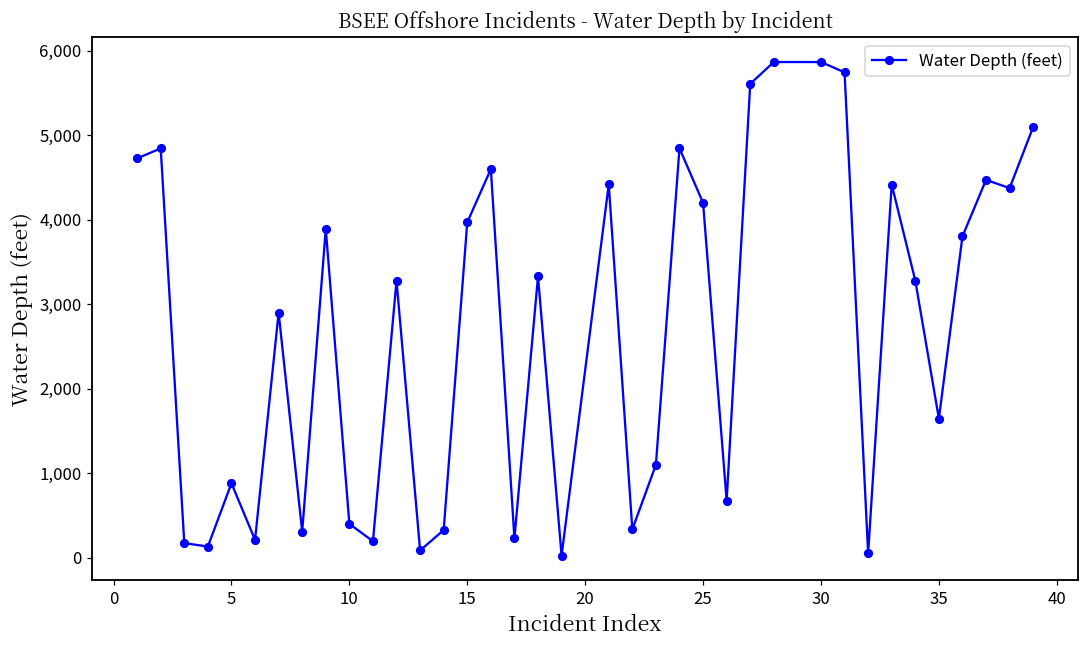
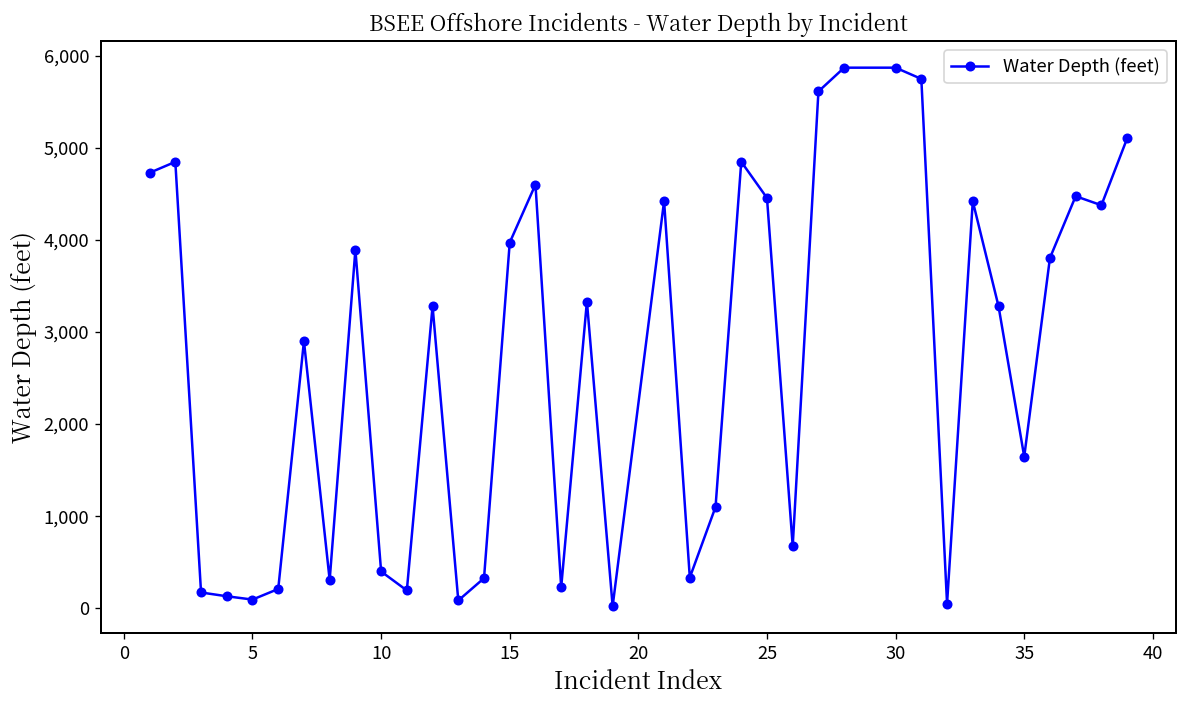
5: 900 -> 100
25: 4,200 -> 4,500
